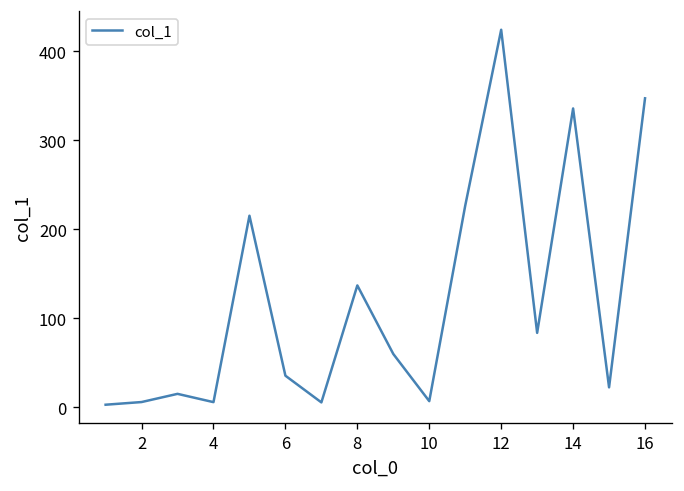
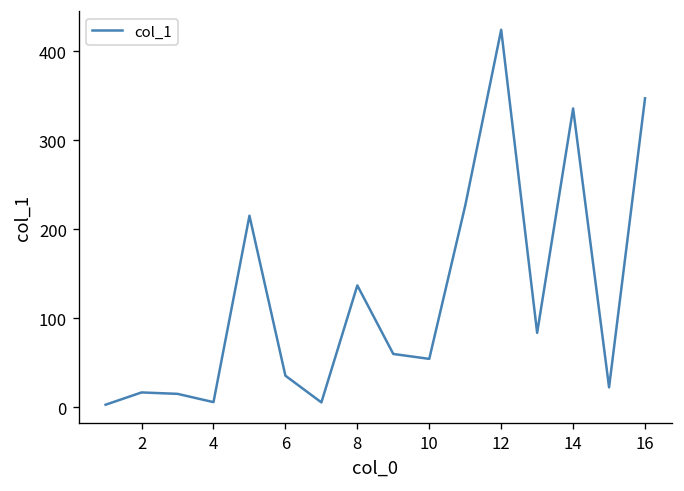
2: 10 -> 20
10: 10 -> 50
